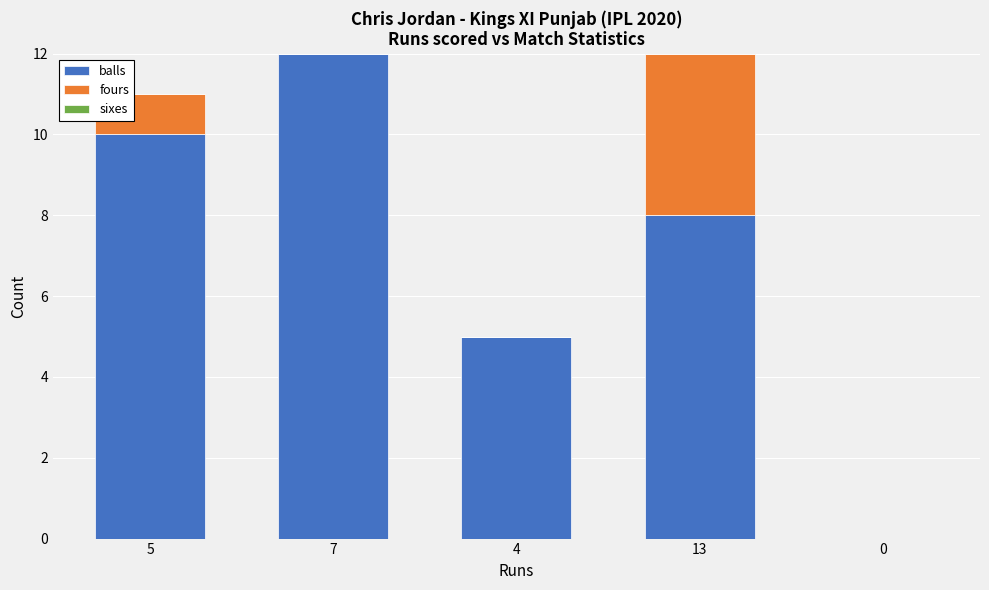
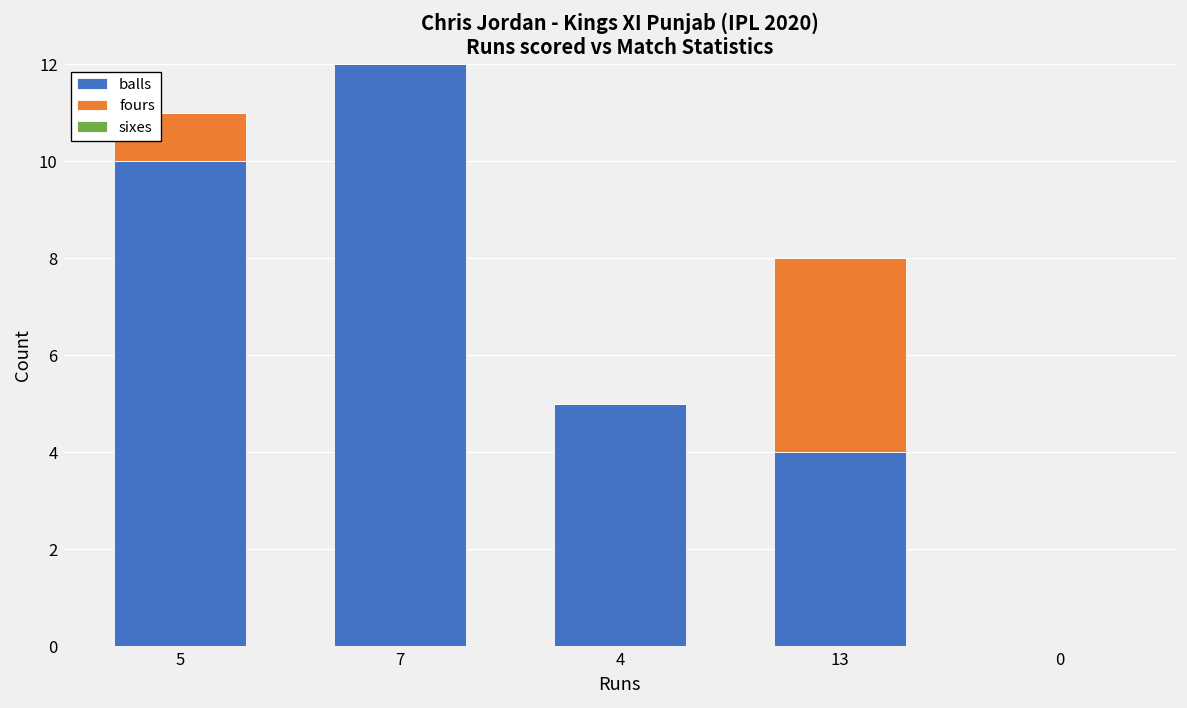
balls, 13: 8 -> 4
